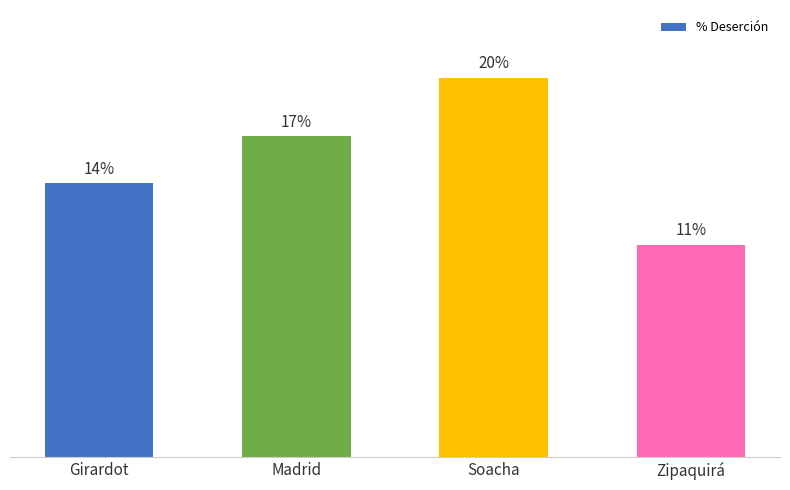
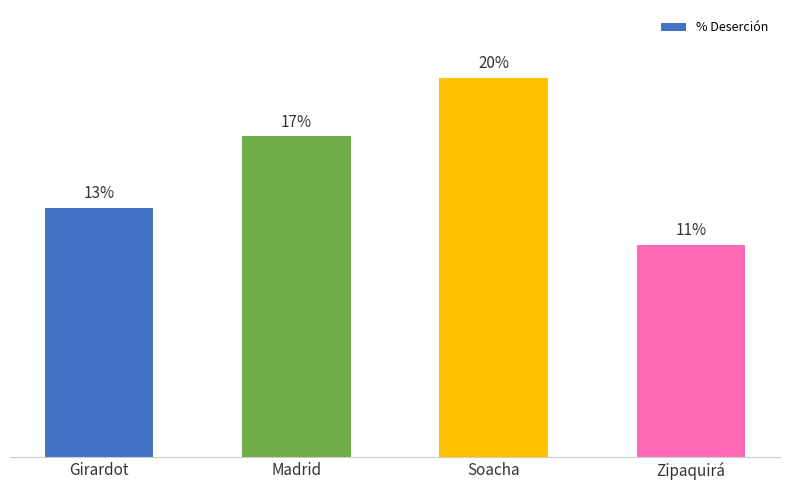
Girardot: 14% -> 13%
